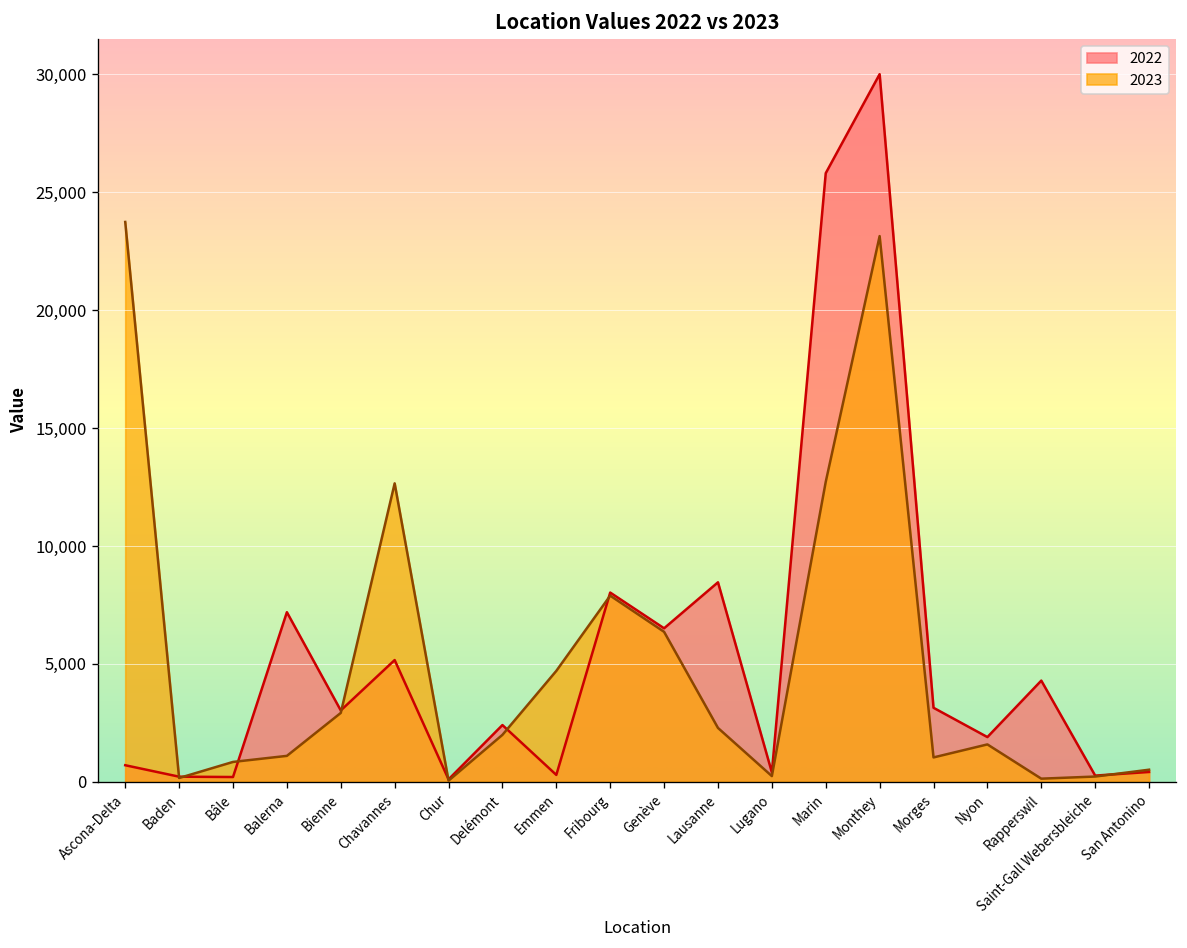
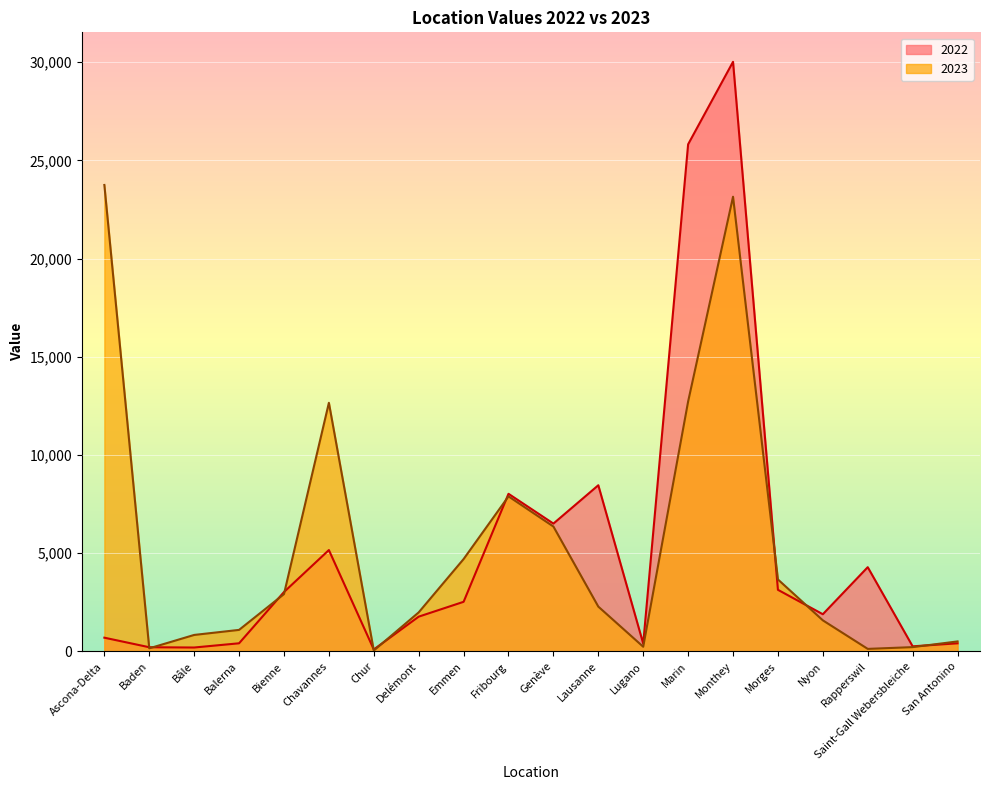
2022, Balerna: 7,200 -> 400
2022, Delémont: 2,400 -> 1,800
2022, Emmen: 300 -> 2,500
2023, Morges: 1,000 -> 3,700
